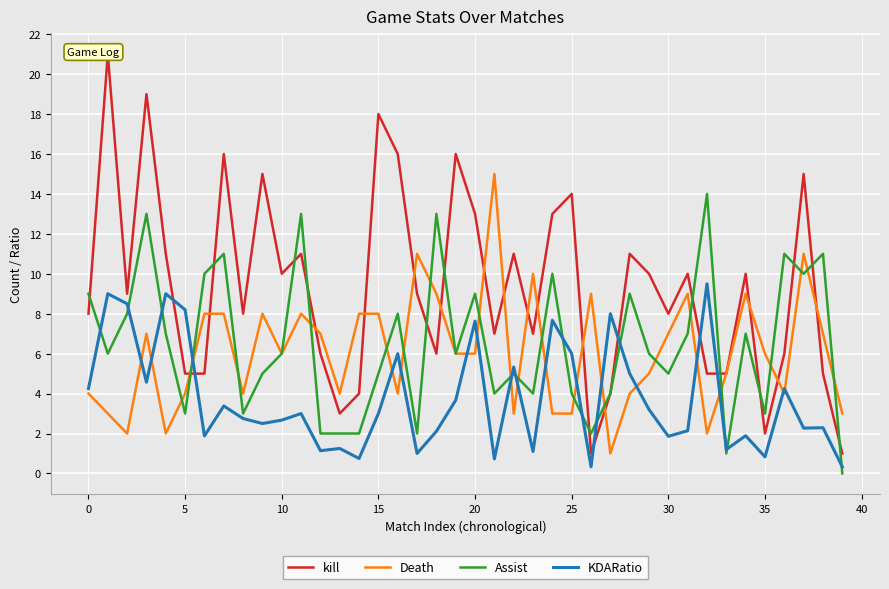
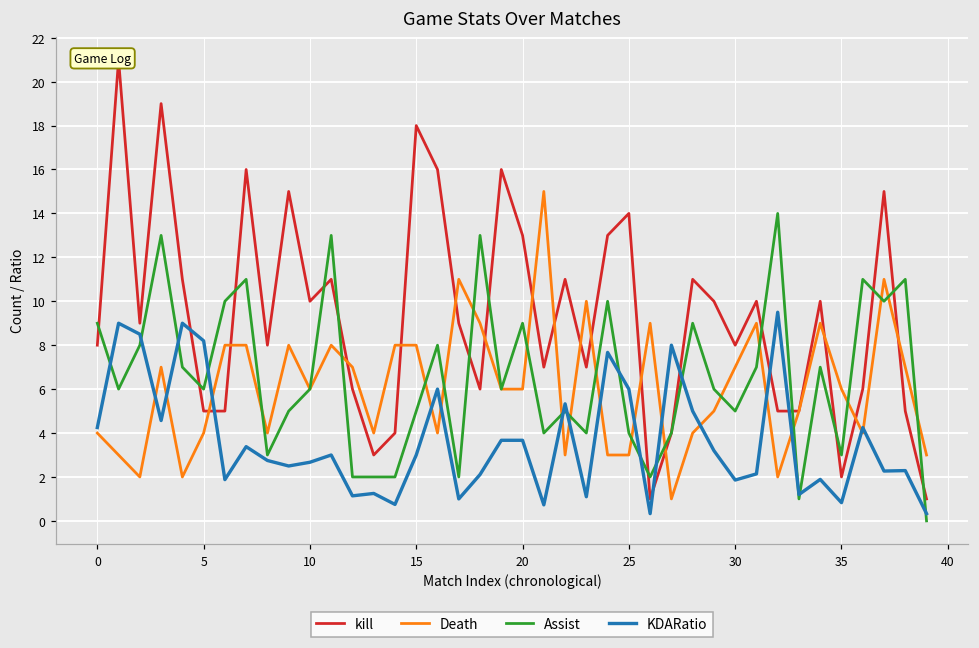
Assist, 5: 3 -> 6
KDARatio, 20: 7.6 -> 3.7
